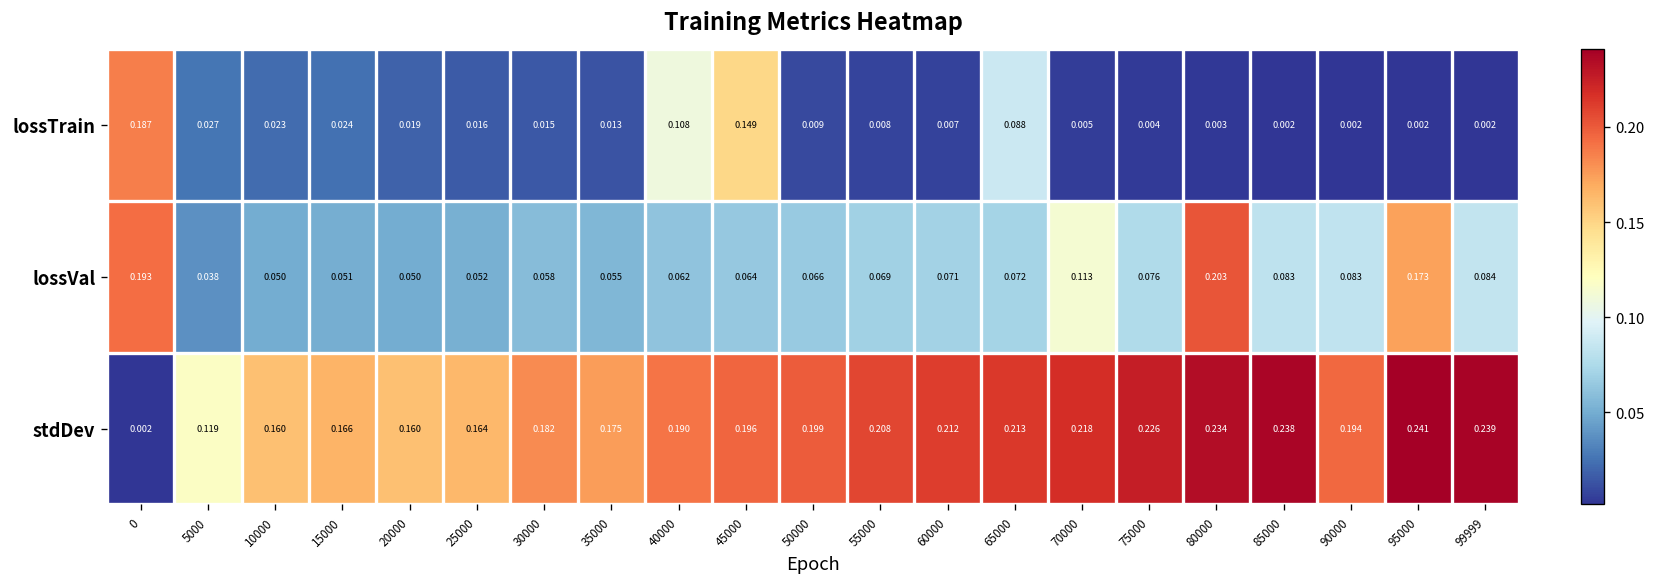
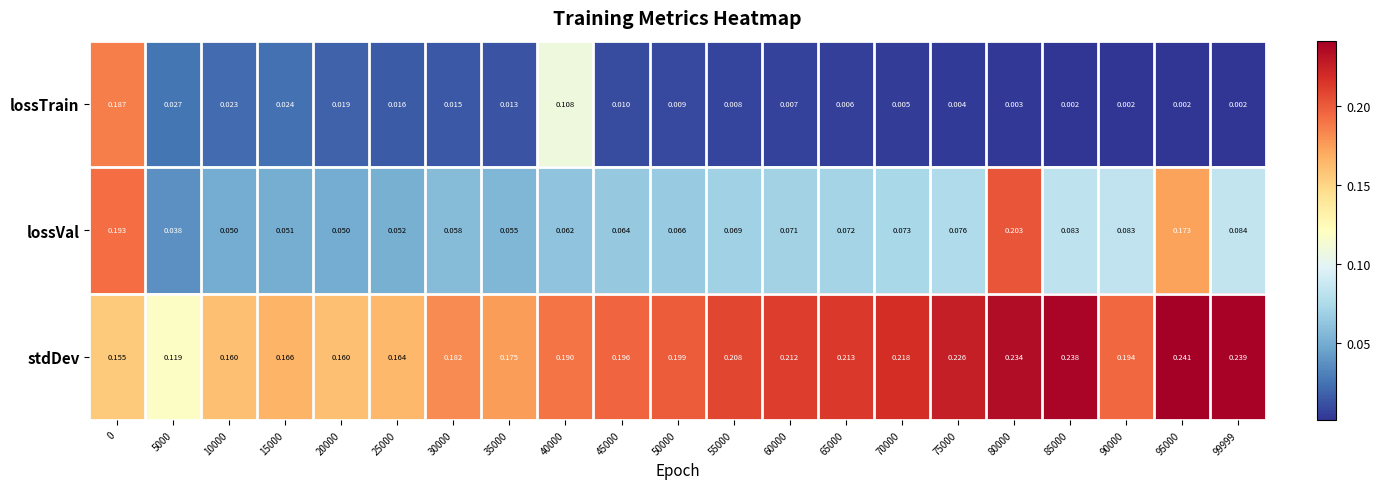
lossTrain, 45000: 0.149 -> 0.010
lossTrain, 65000: 0.088 -> 0.006
lossVal, 70000: 0.113 -> 0.073
stdDev, 0: 0.002 -> 0.155
